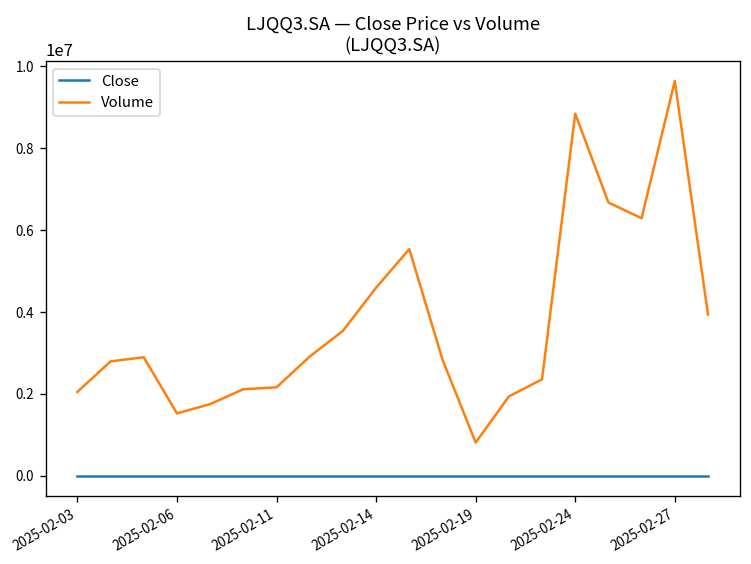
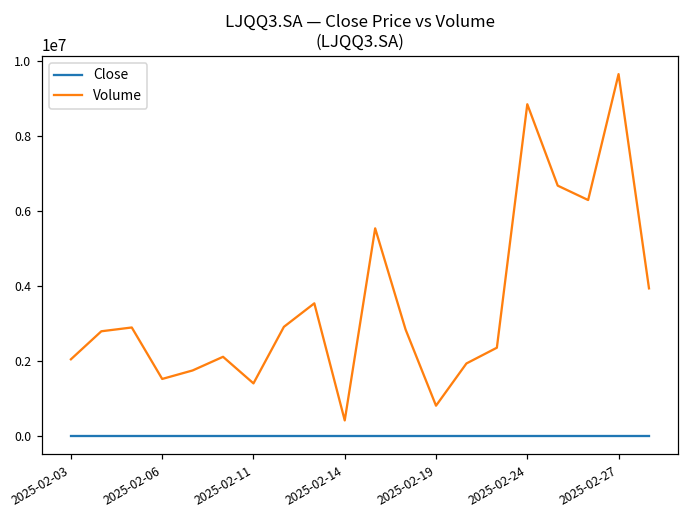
Volume, 2025-02-11: 2200000 -> 1400000
Volume, 2025-02-14: 4600000 -> 400000
